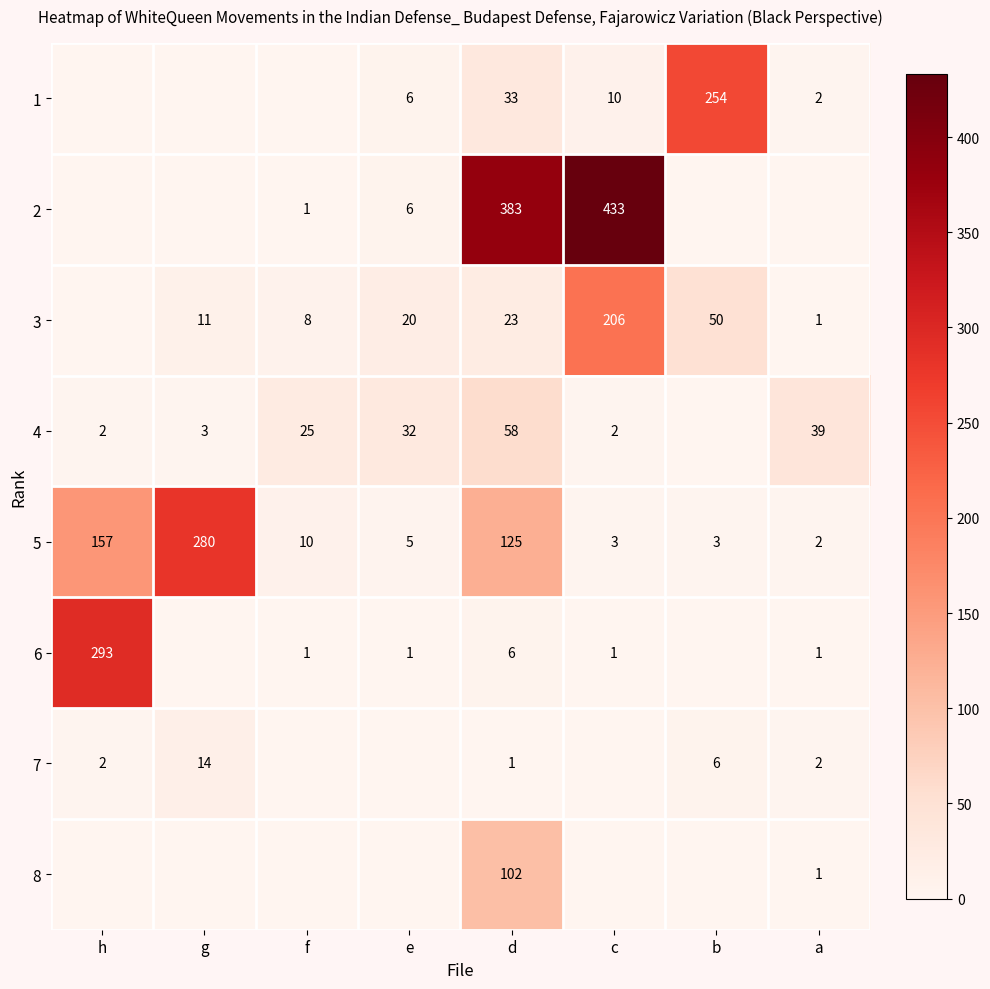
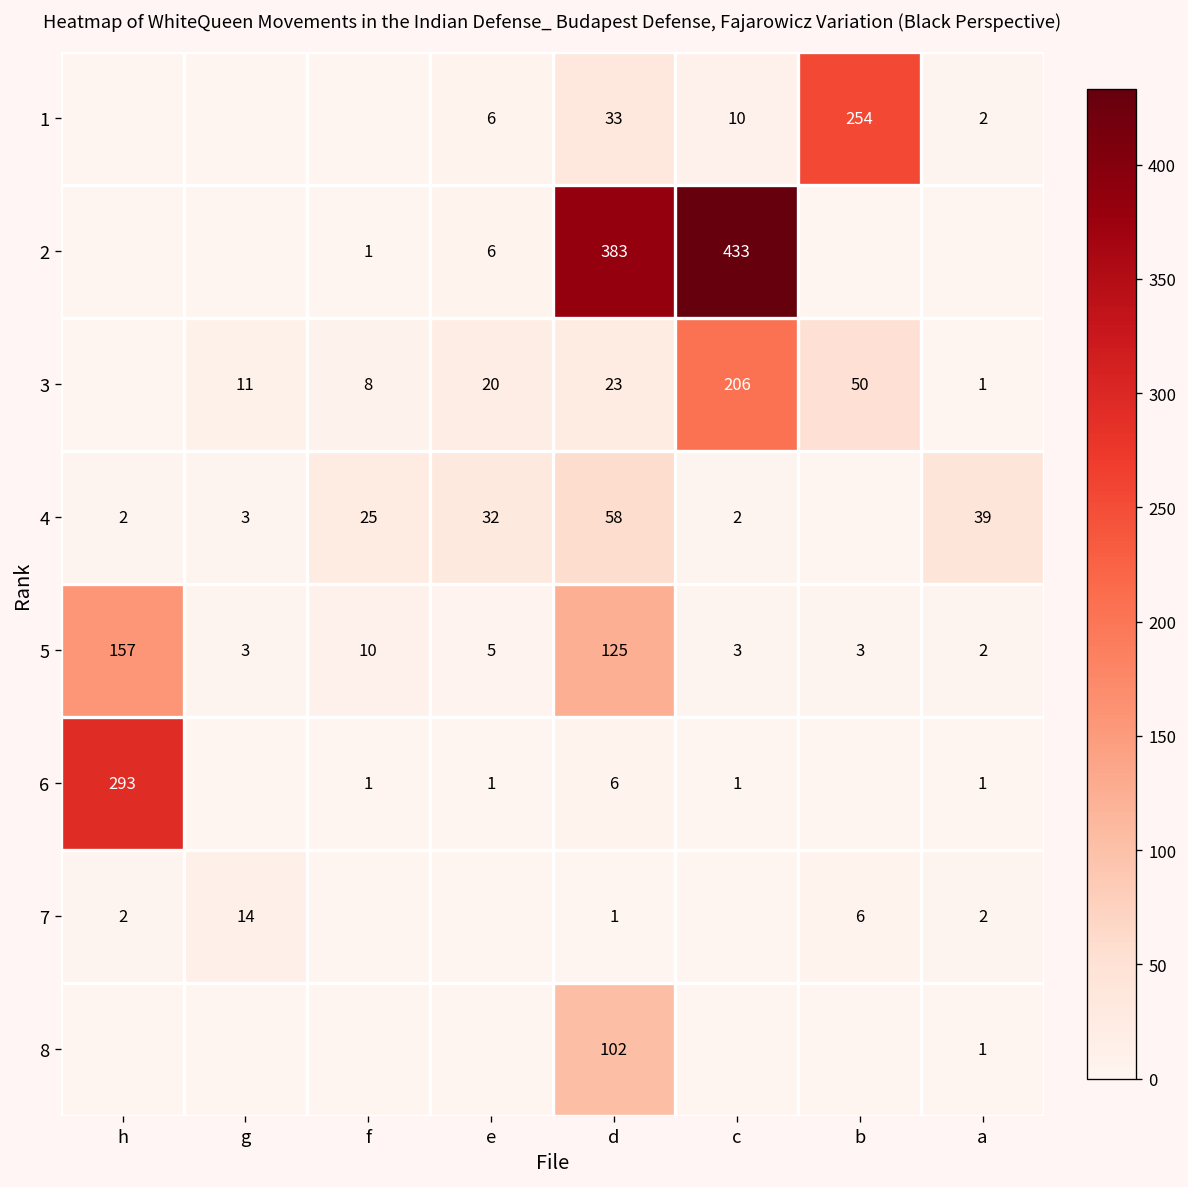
5, g: 280 -> 3
